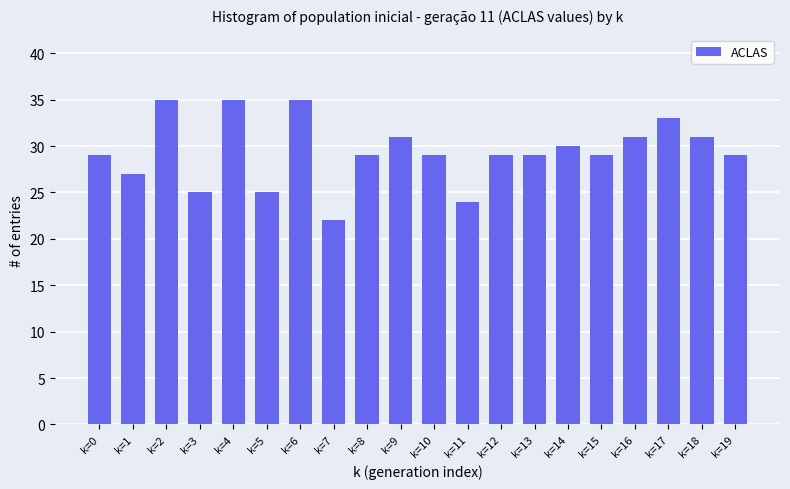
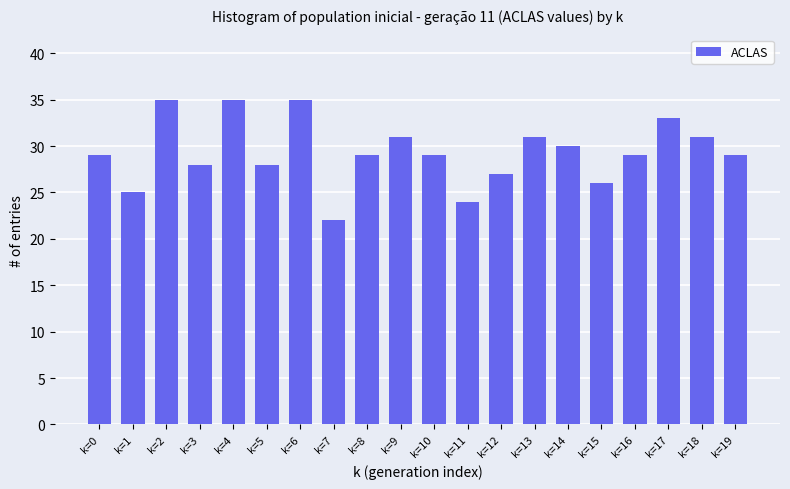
k=1: 27 -> 25
k=3: 25 -> 28
k=5: 25 -> 28
k=12: 29 -> 27
k=13: 29 -> 31
k=15: 29 -> 26
k=16: 31 -> 29
